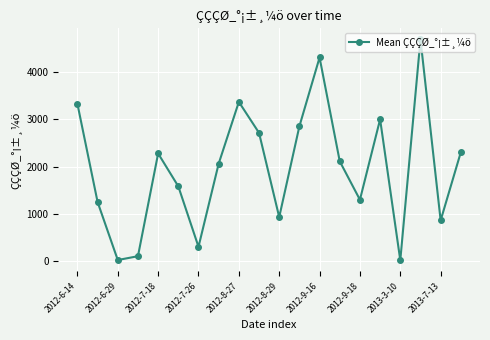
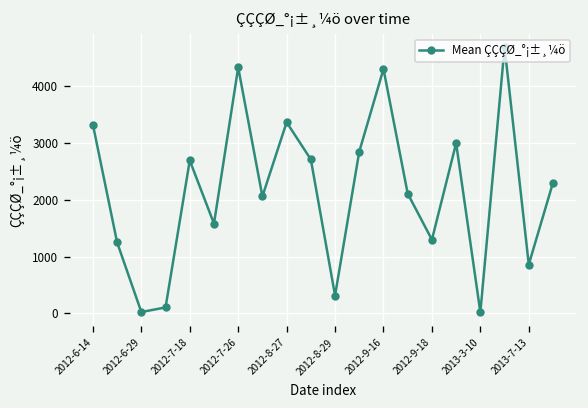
2012-7-18: 2300 -> 2700
2012-7-26: 300 -> 4300
2012-8-29: 900 -> 300
